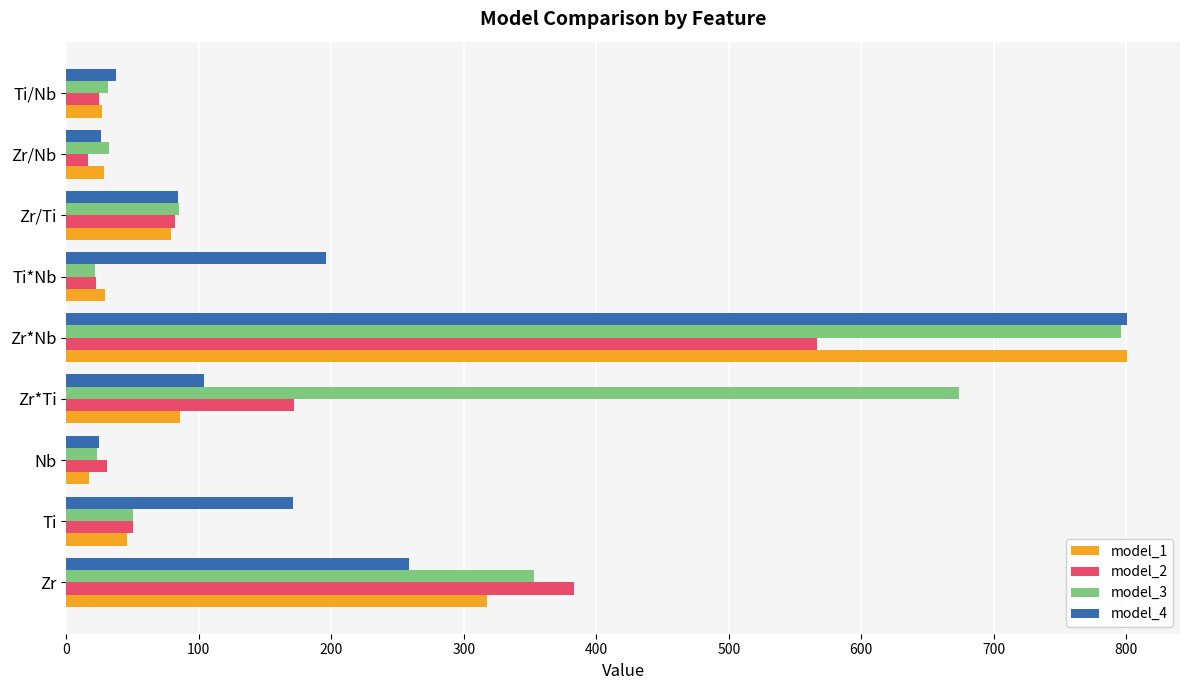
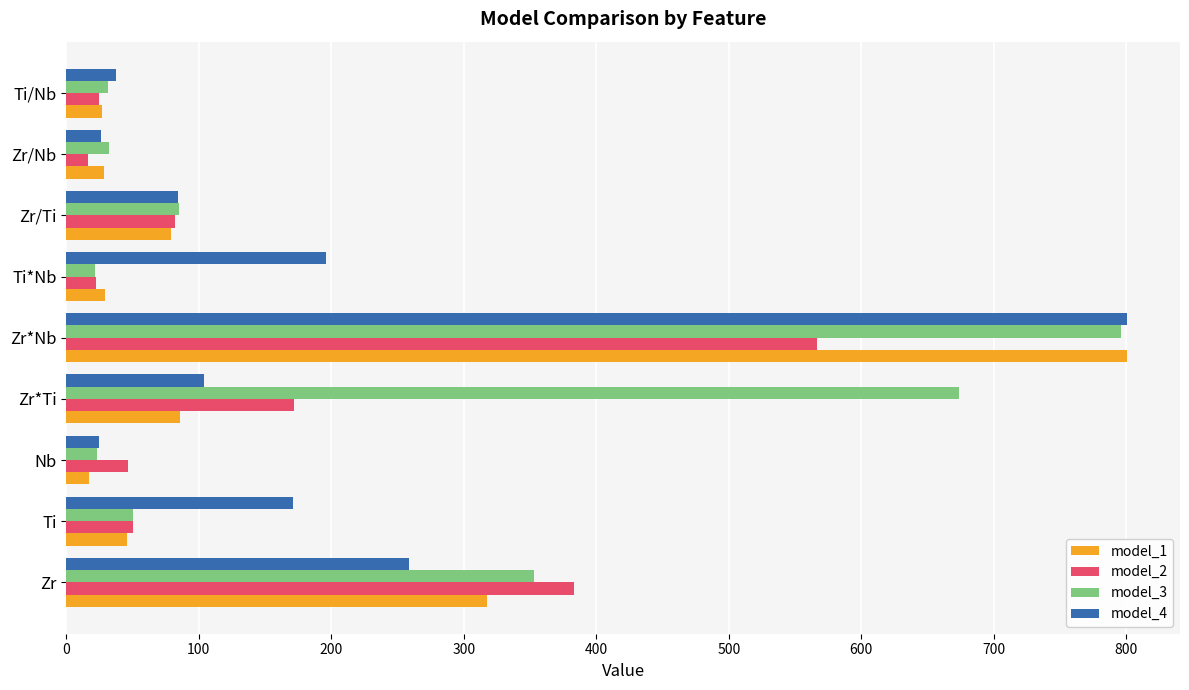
model_2, Nb: 31 -> 47
